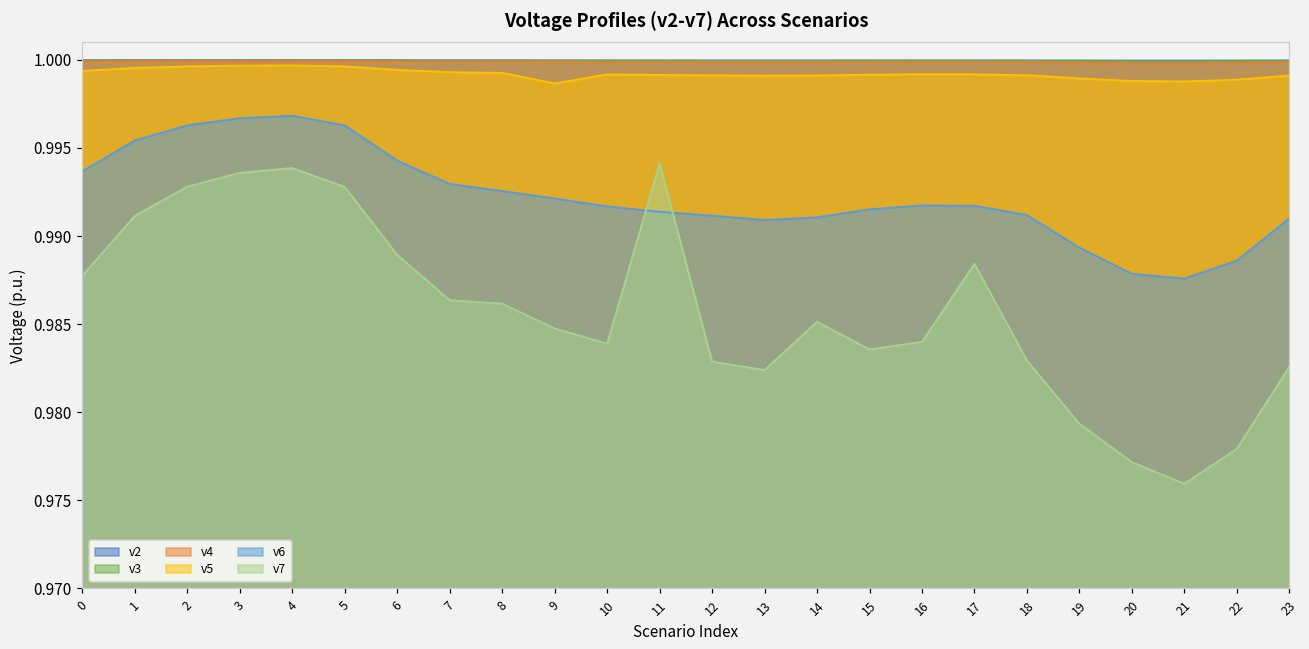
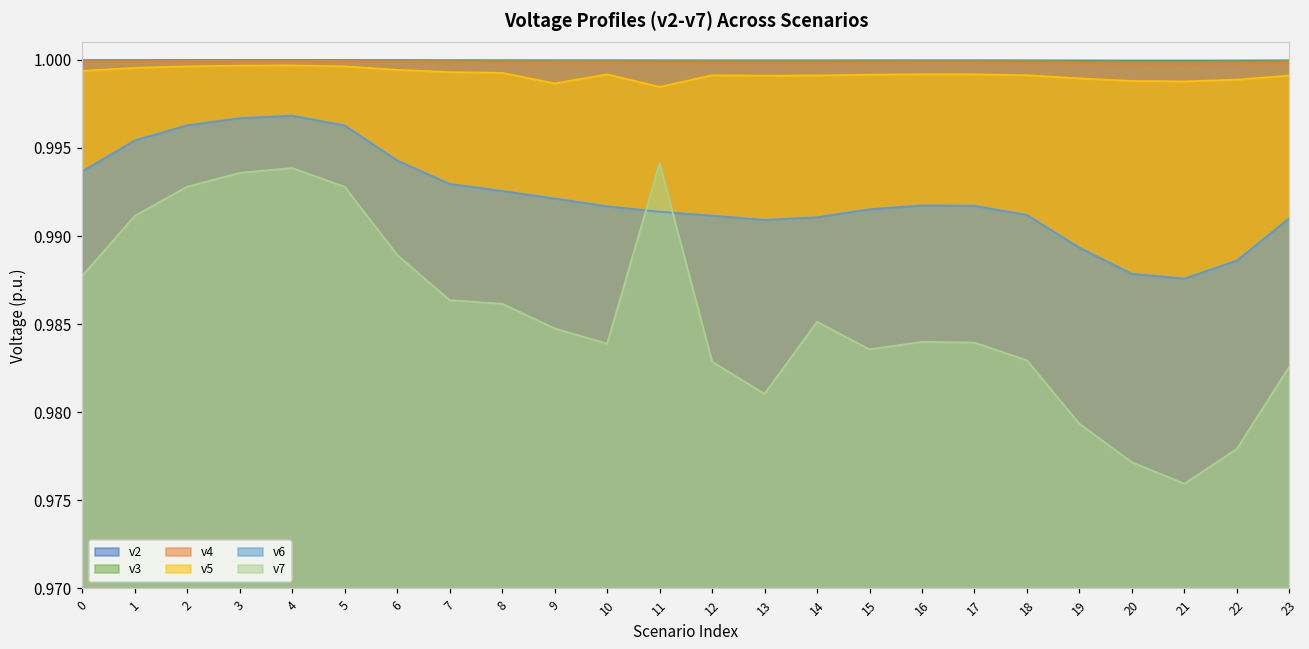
v5, 11: 0.9991 -> 0.9985
v7, 13: 0.9824 -> 0.9810
v7, 17: 0.9884 -> 0.9839
